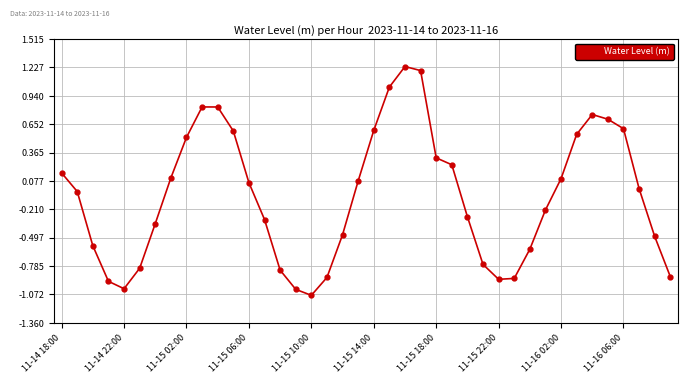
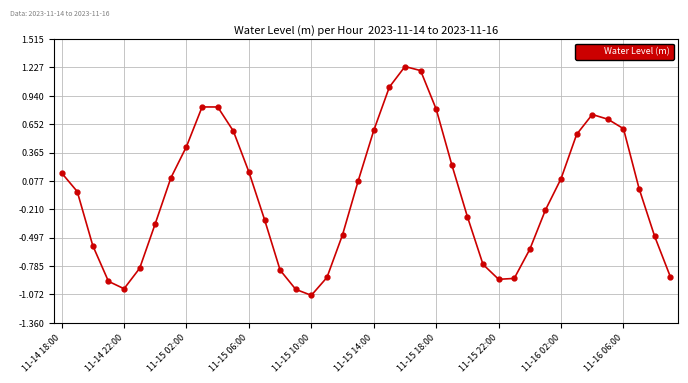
11-15 02:00: 0.5 -> 0.4
11-15 06:00: 0.1 -> 0.2
11-15 18:00: 0.3 -> 0.8
